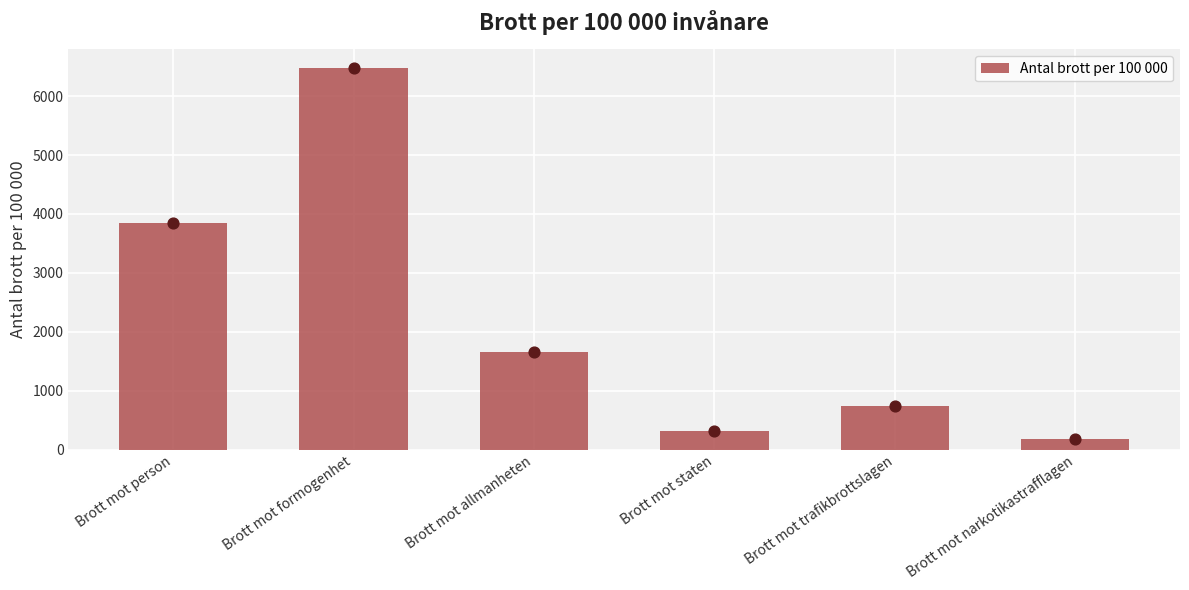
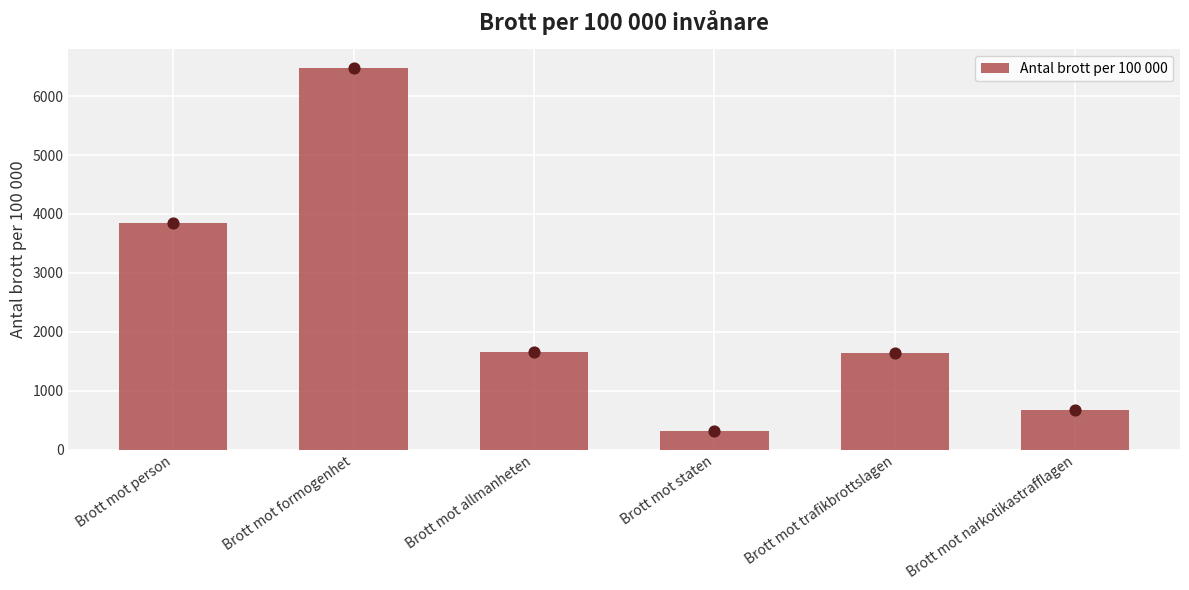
Brott mot trafikbrottslagen: 700 -> 1600
Brott mot narkotikastrafflagen: 200 -> 700
